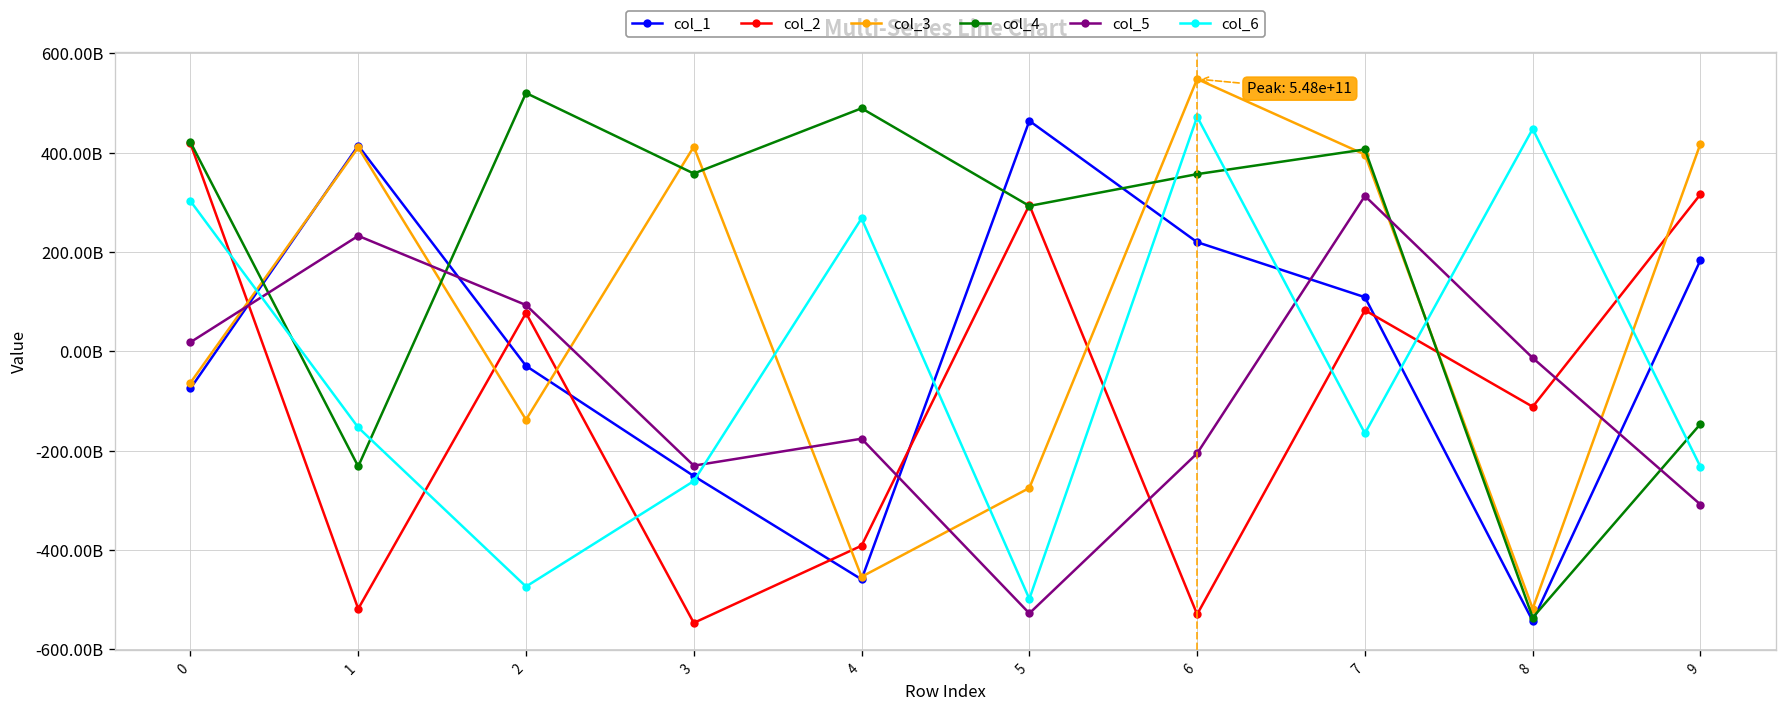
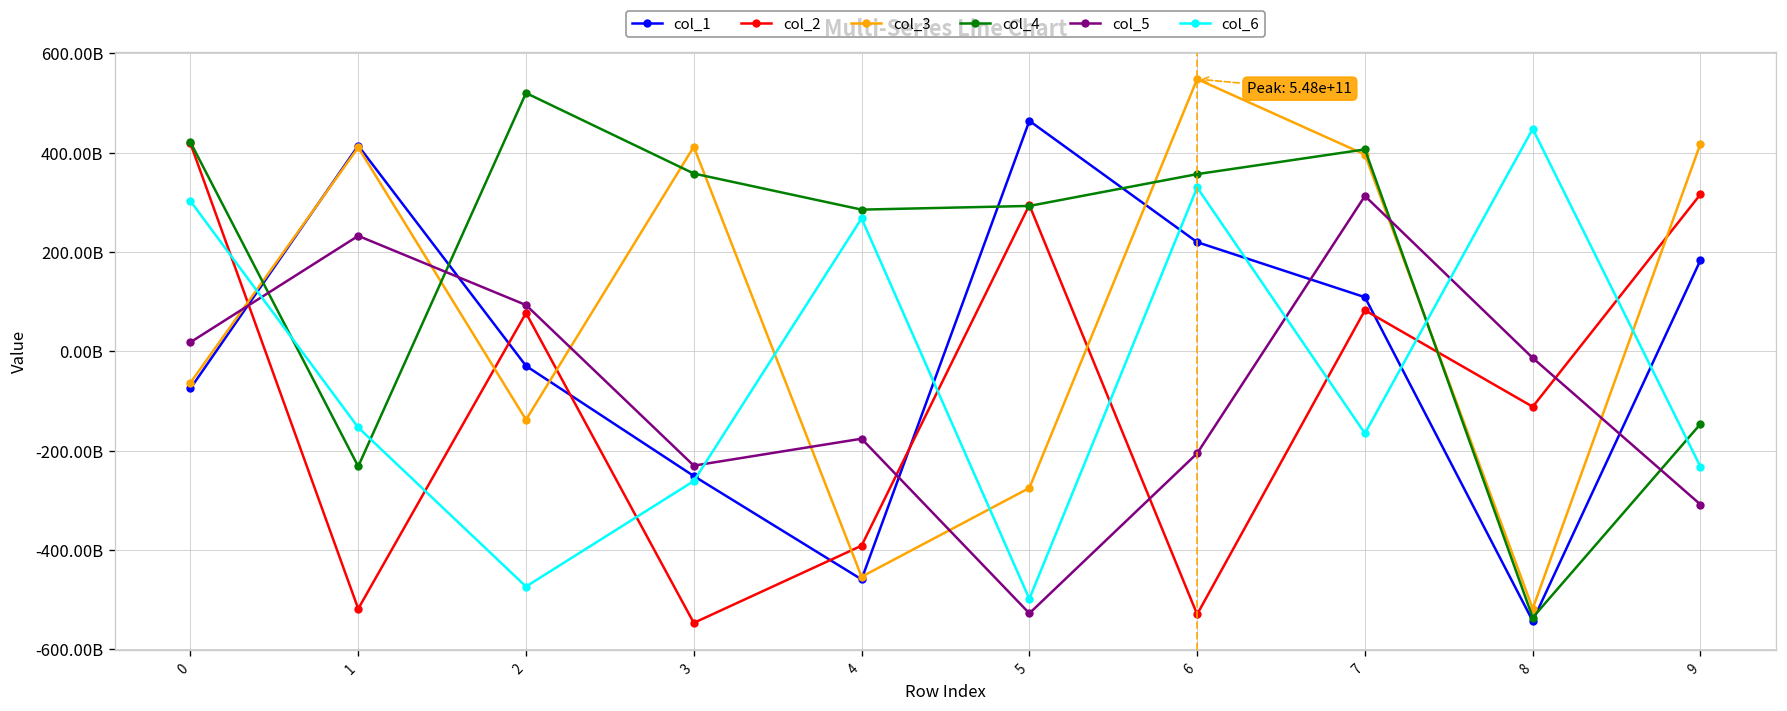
col_4, 4: 490000000000 -> 290000000000
col_6, 6: 470000000000 -> 330000000000
